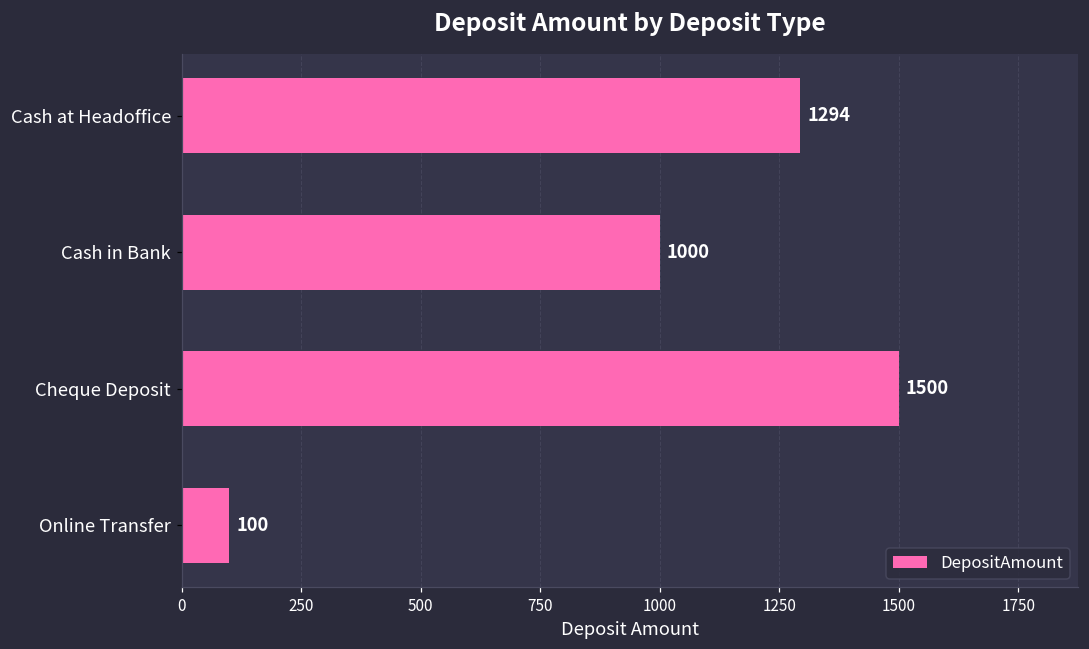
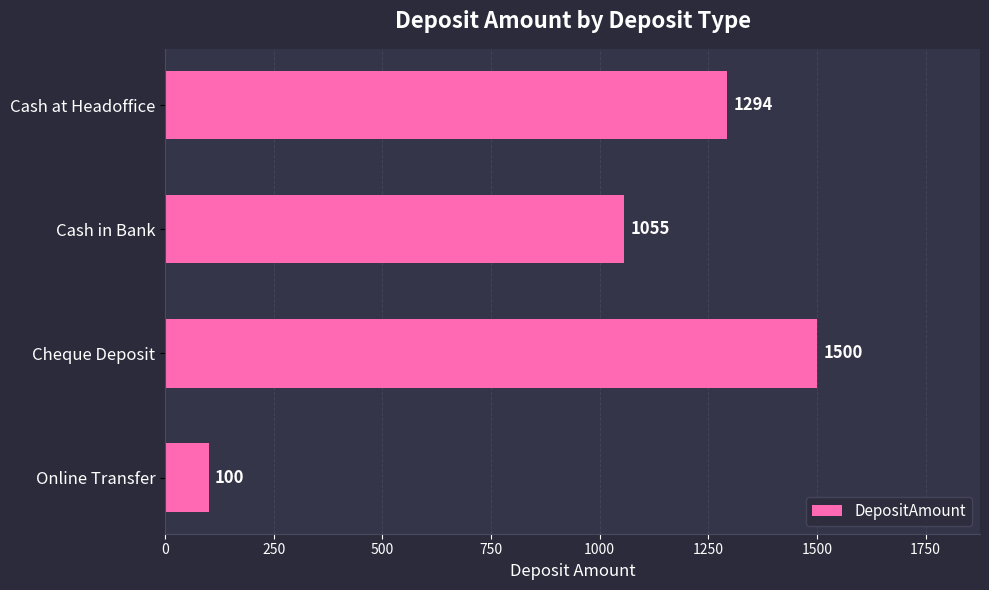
Cash in Bank: 1000 -> 1055
